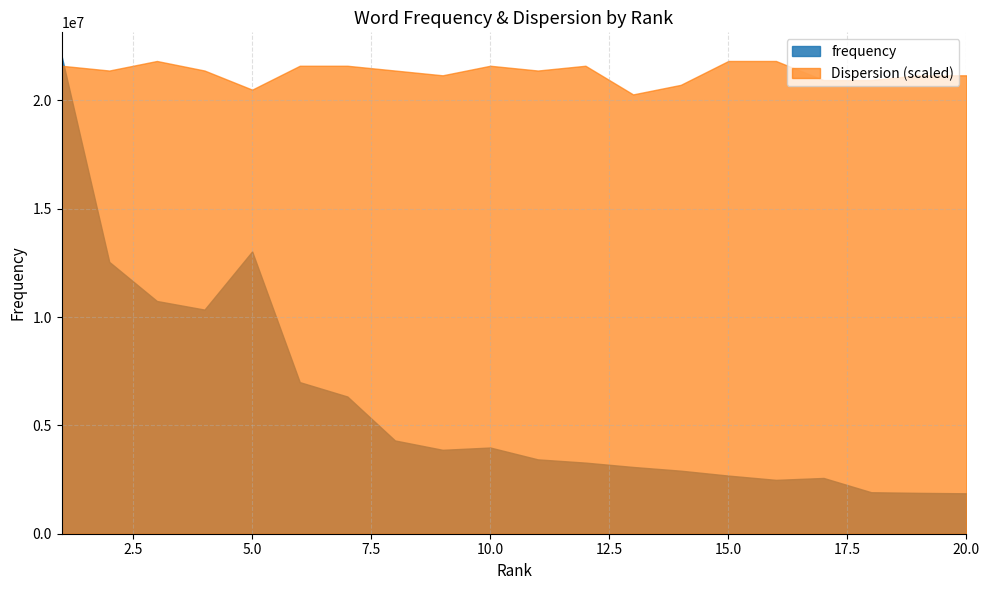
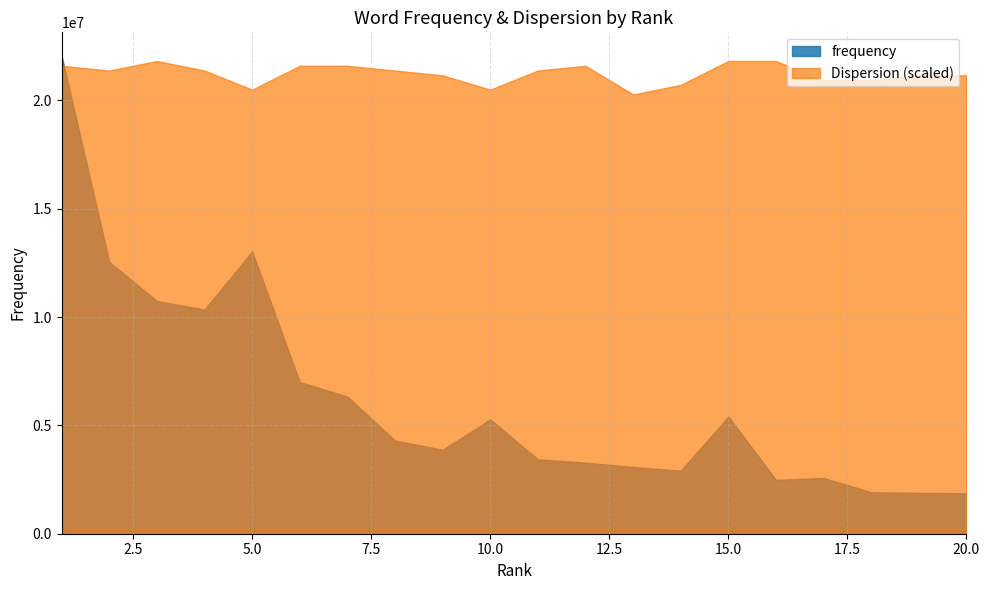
frequency, 10.0: 4000000 -> 5300000
Dispersion (scaled), 10.0: 21600000 -> 20500000
frequency, 15.0: 2700000 -> 5400000
